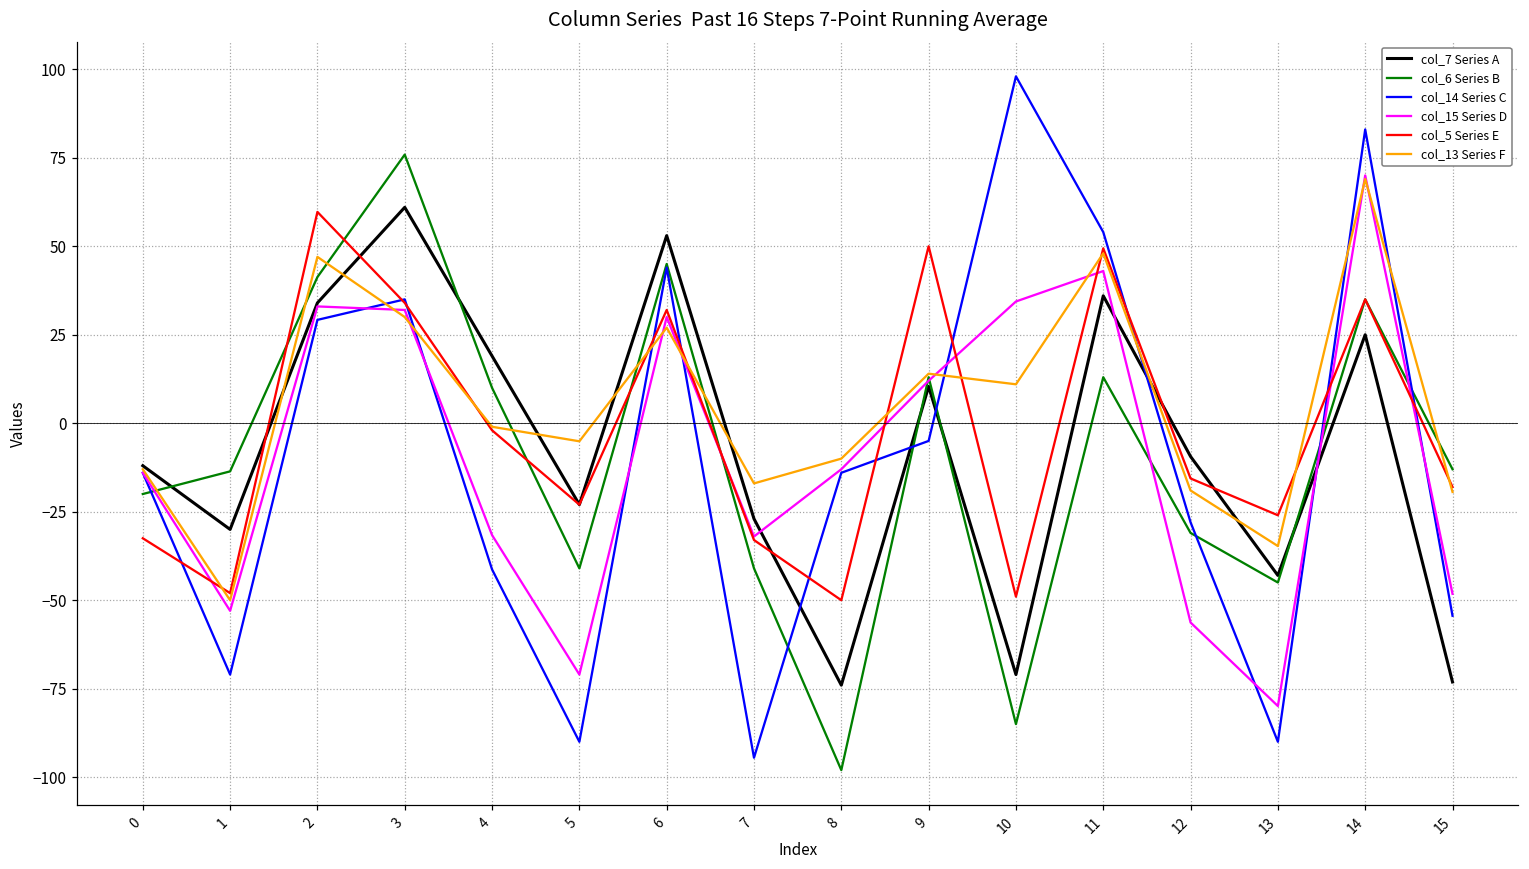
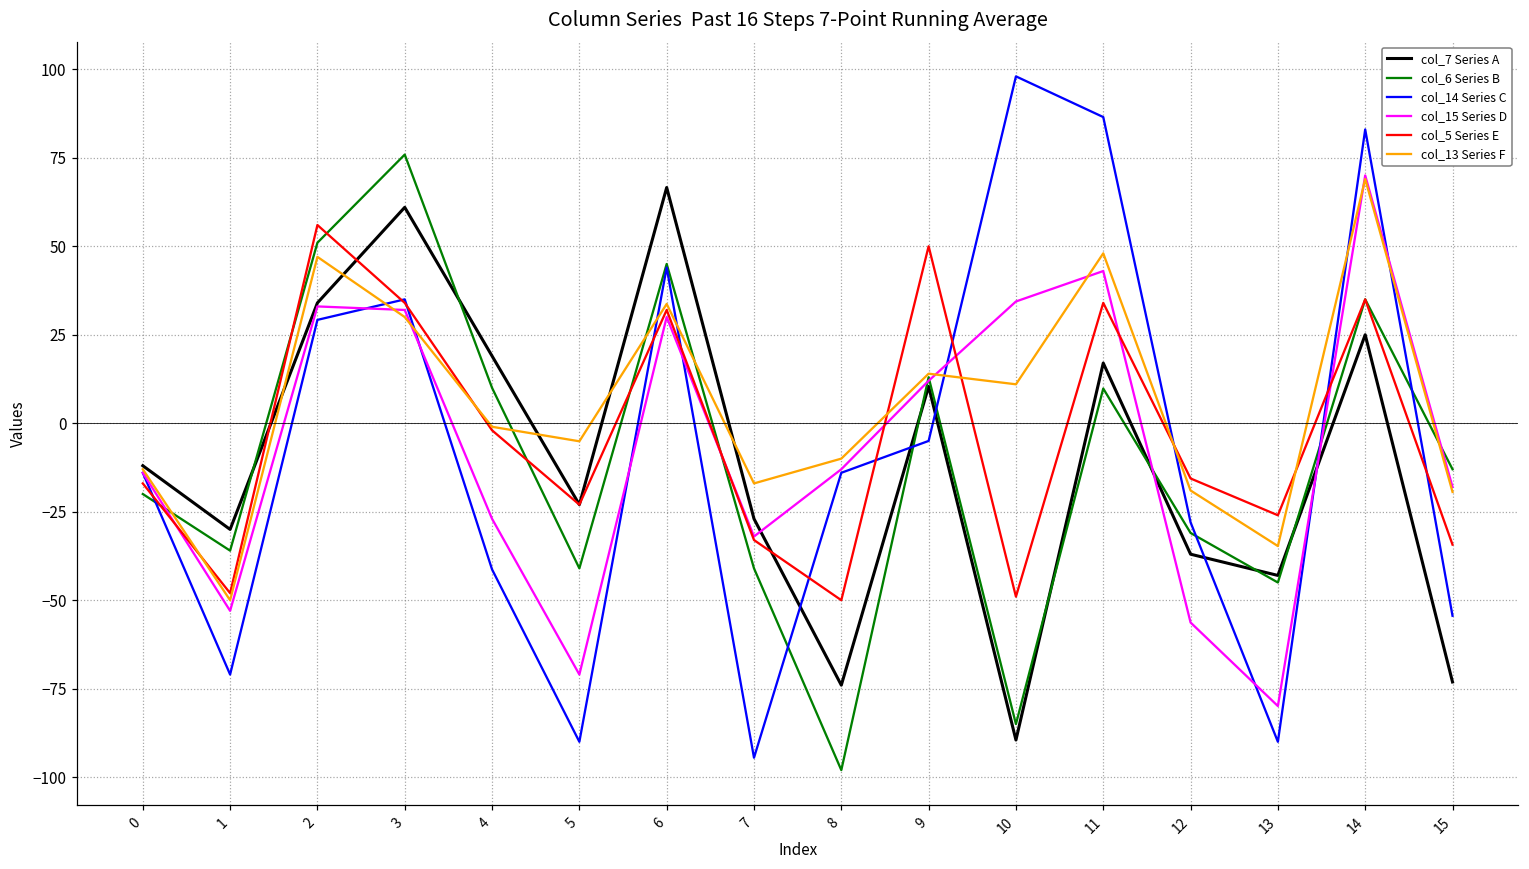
col_5 Series E, 0: -33 -> -17
col_6 Series B, 1: -14 -> -36
col_6 Series B, 2: 41 -> 51
col_5 Series E, 2: 60 -> 56
col_15 Series D, 4: -32 -> -27
col_7 Series A, 6: 53 -> 67
col_13 Series F, 6: 27 -> 34
col_7 Series A, 10: -71 -> -90
col_7 Series A, 11: 36 -> 17
col_6 Series B, 11: 13 -> 10
col_14 Series C, 11: 54 -> 87
col_5 Series E, 11: 49 -> 34
col_7 Series A, 12: -9 -> -37
col_15 Series D, 15: -48 -> -18
col_5 Series E, 15: -18 -> -34
